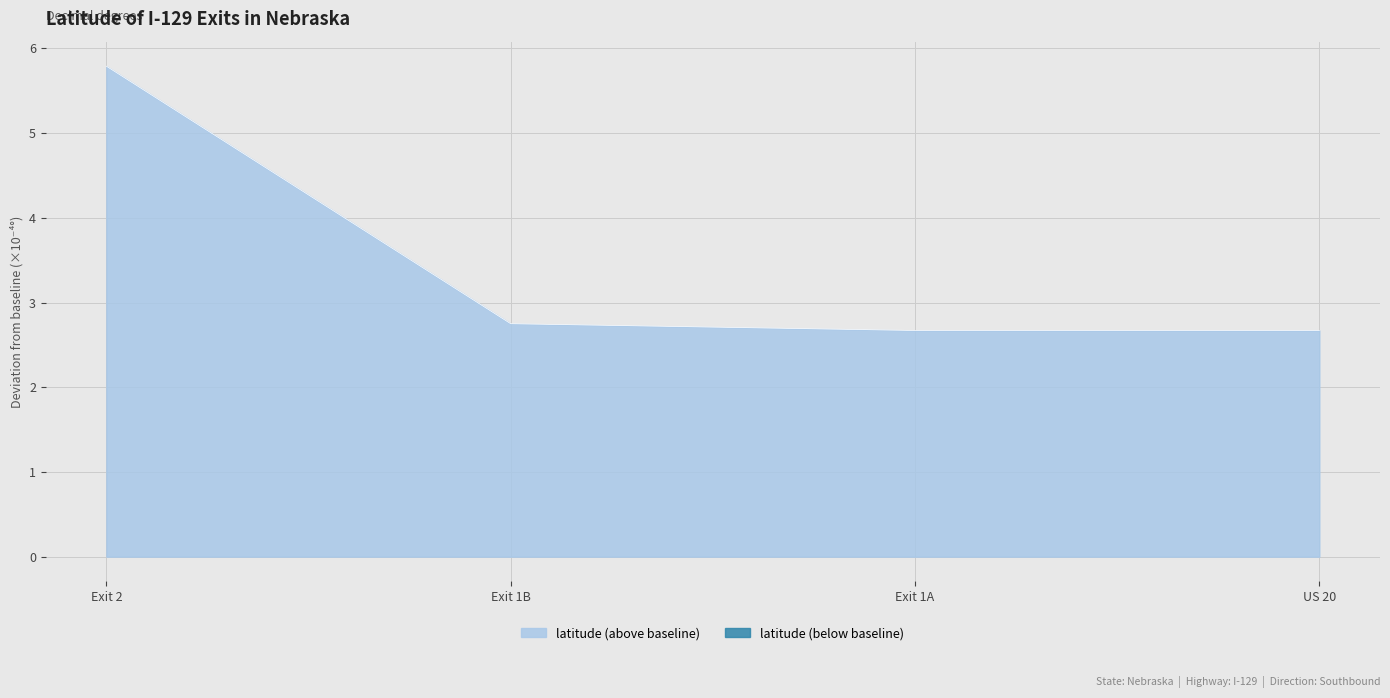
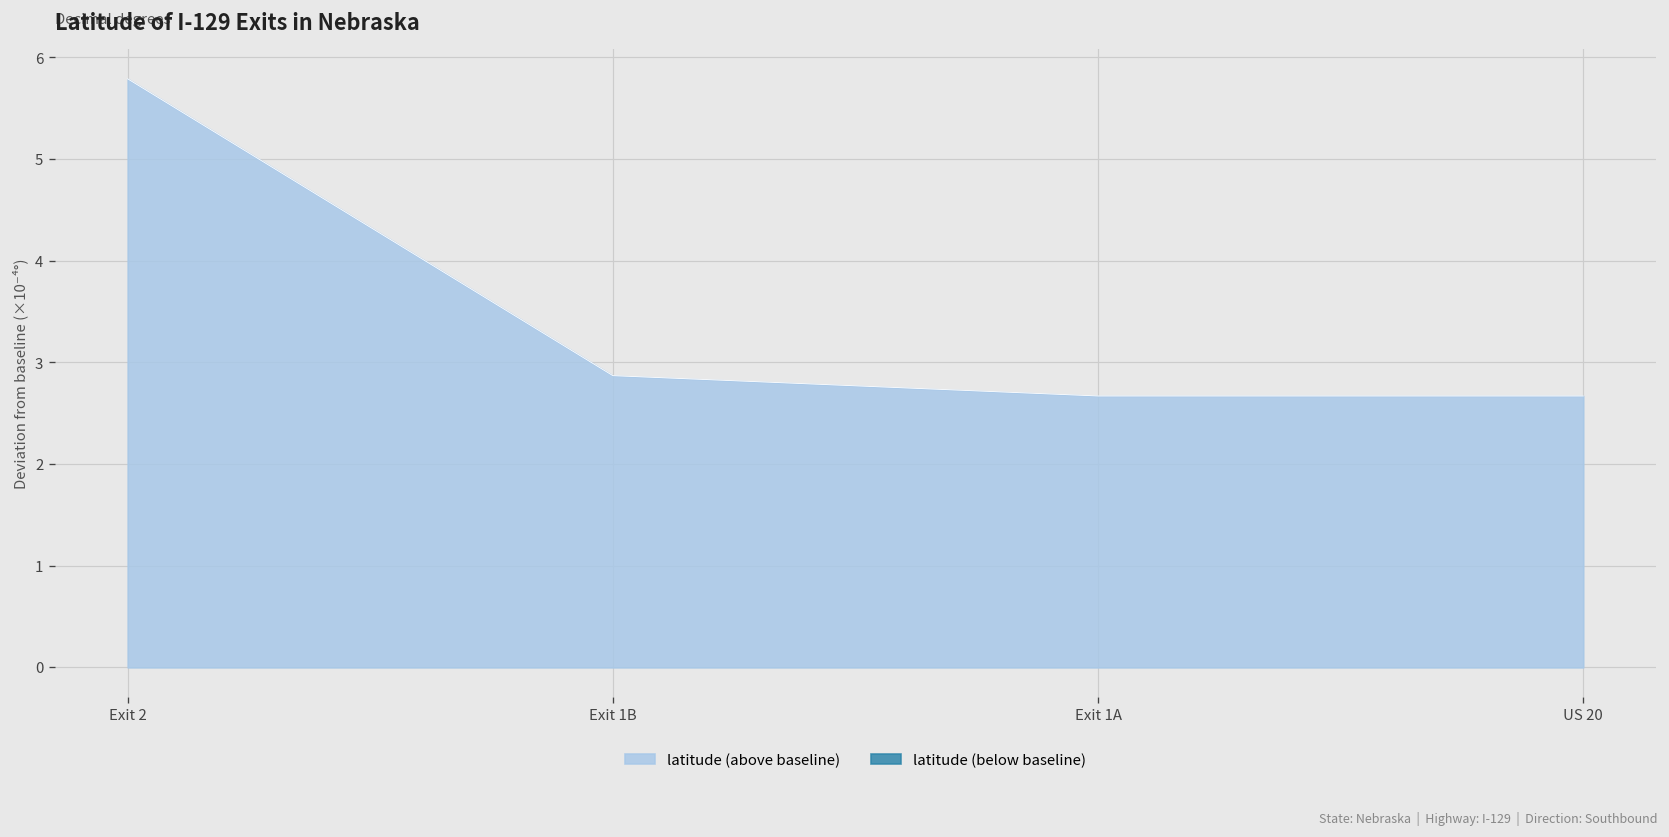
Exit 1B: 2.8 -> 2.9
